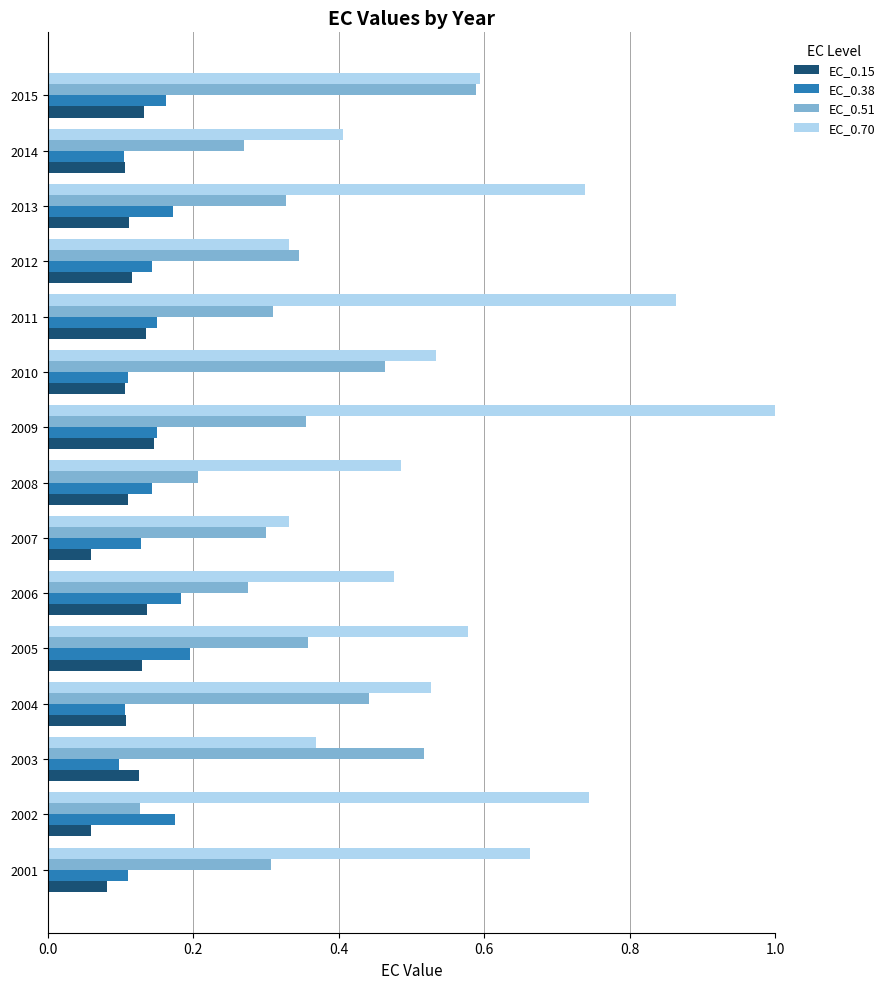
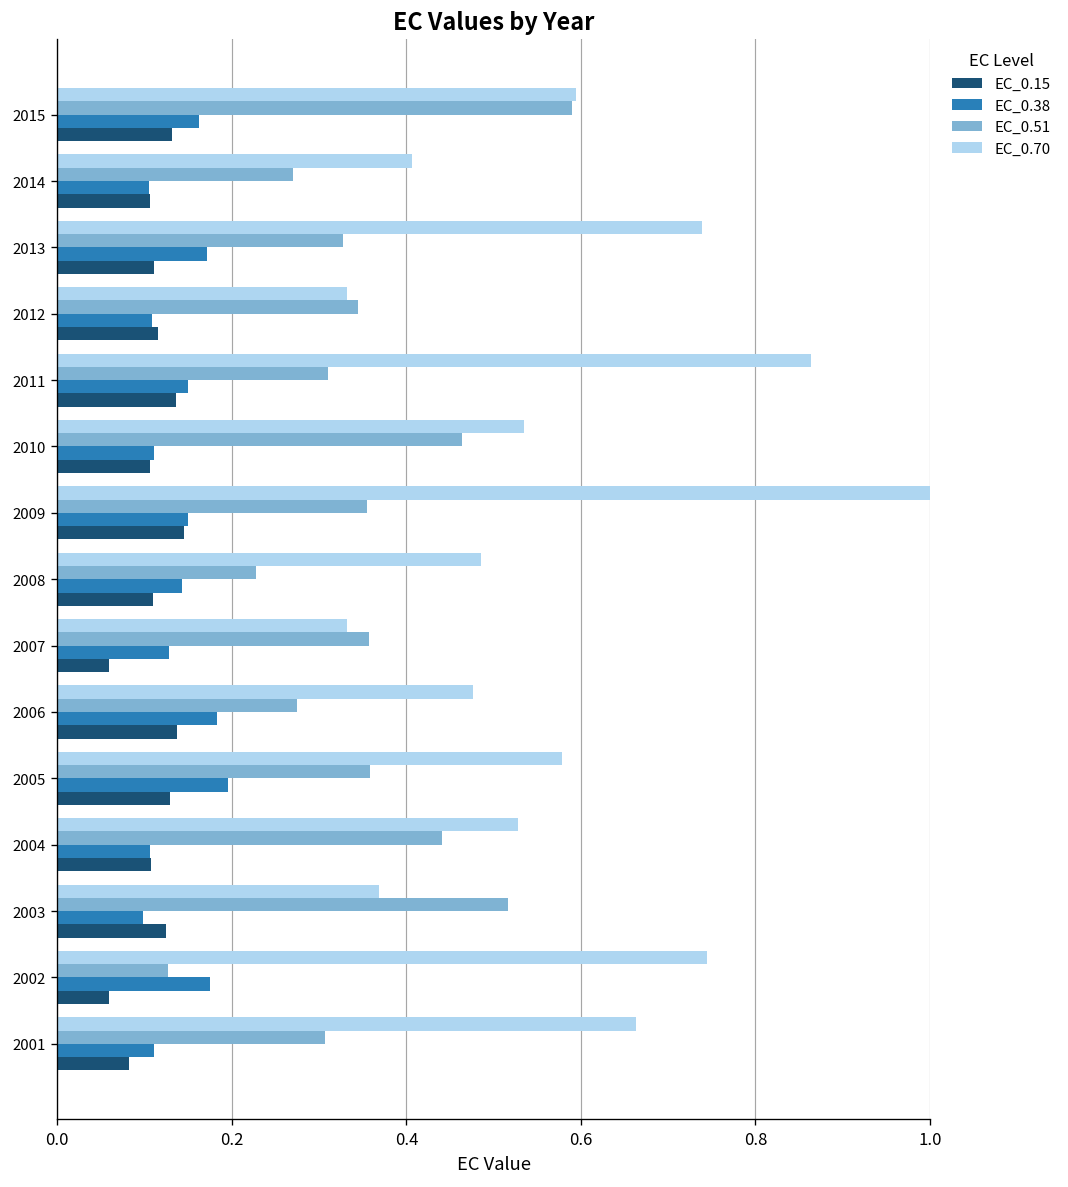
EC_0.38, 2012: 0.14 -> 0.11
EC_0.51, 2008: 0.21 -> 0.23
EC_0.51, 2007: 0.30 -> 0.36
